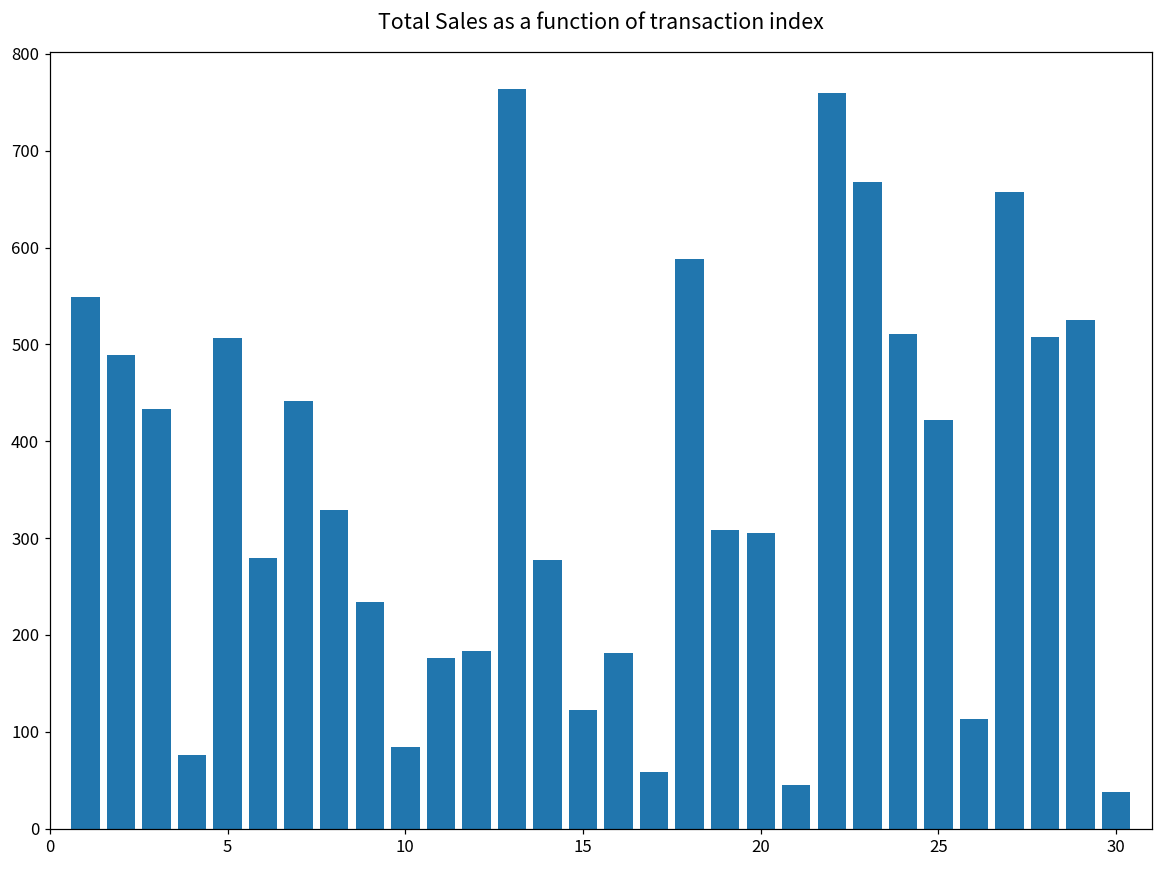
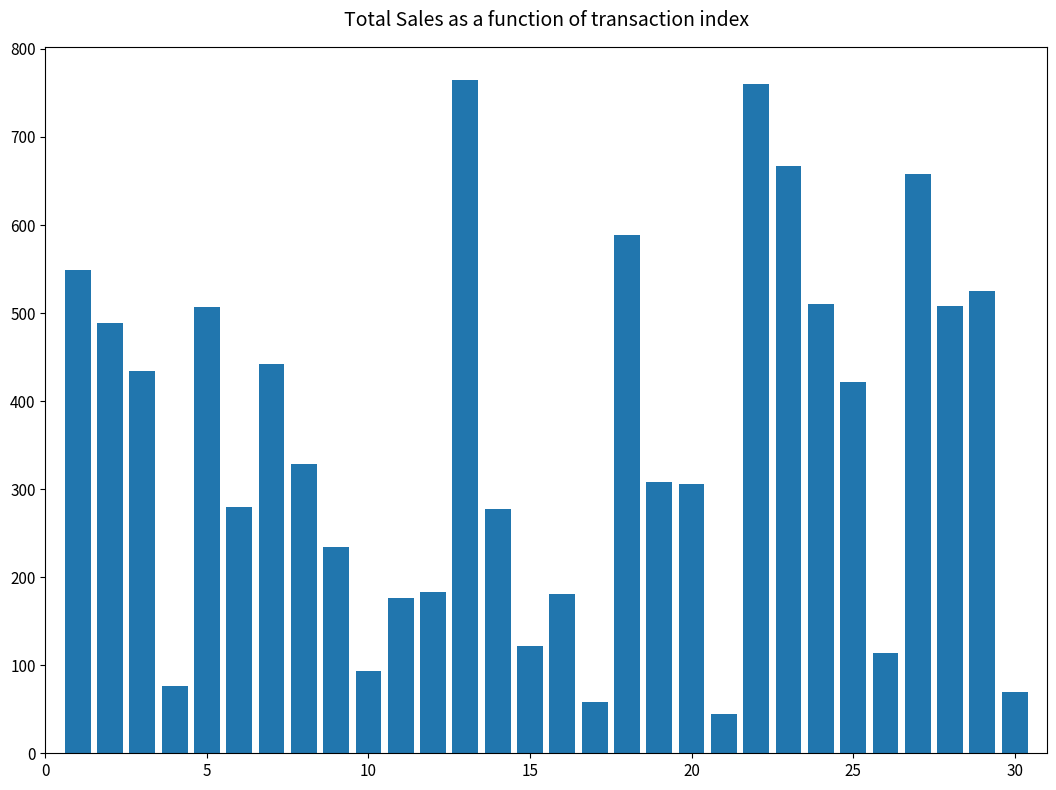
10: 80 -> 90
30: 40 -> 70
